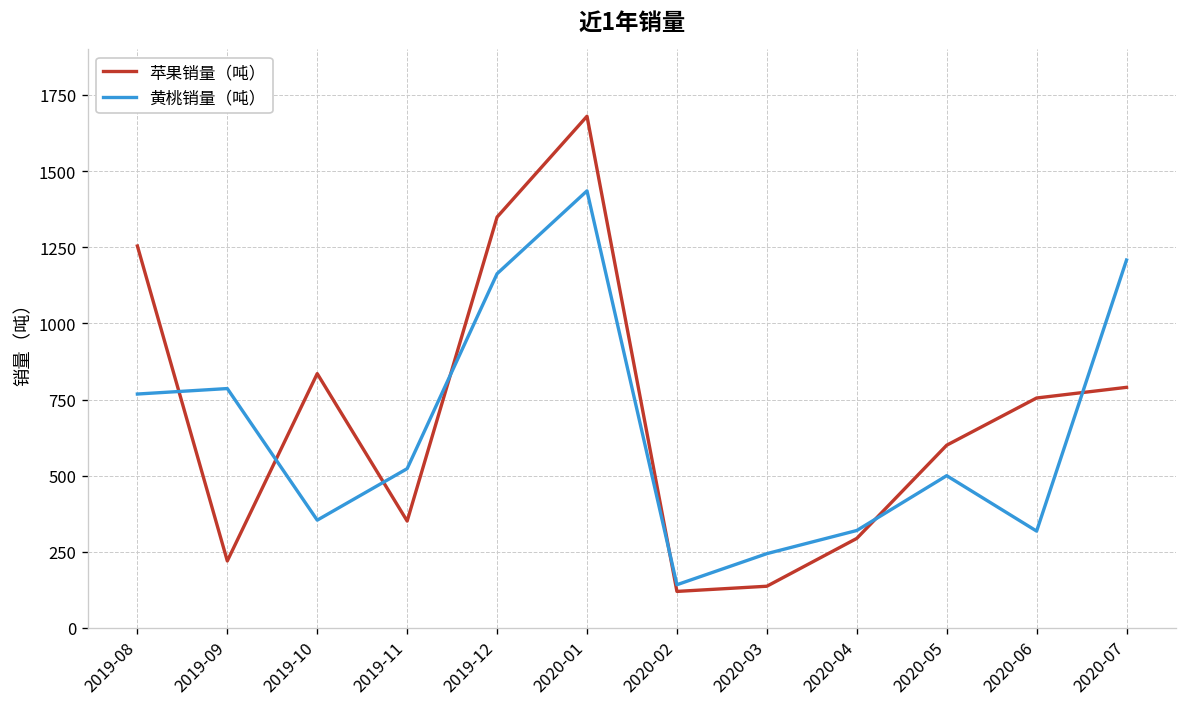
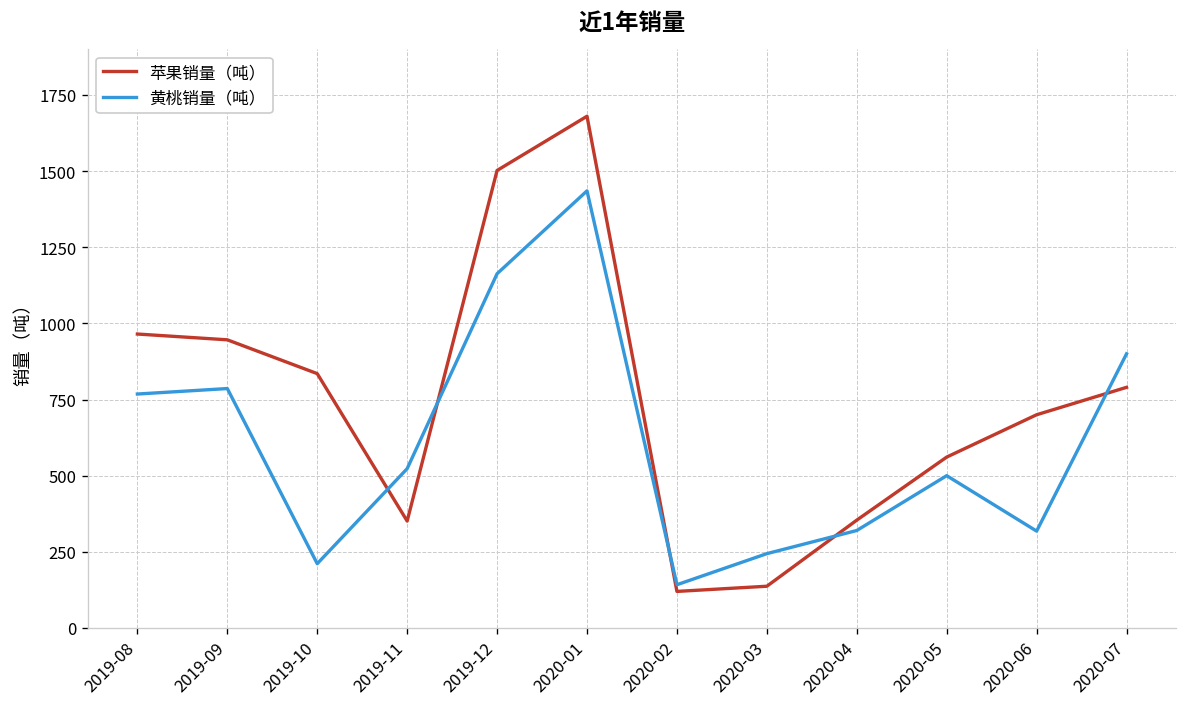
苹果销量（吨）, 2019-08: 1250 -> 970
苹果销量（吨）, 2019-09: 220 -> 950
黄桃销量（吨）, 2019-10: 350 -> 210
苹果销量（吨）, 2019-12: 1350 -> 1500
苹果销量（吨）, 2020-04: 290 -> 350
苹果销量（吨）, 2020-05: 600 -> 560
苹果销量（吨）, 2020-06: 760 -> 700
黄桃销量（吨）, 2020-07: 1210 -> 900
